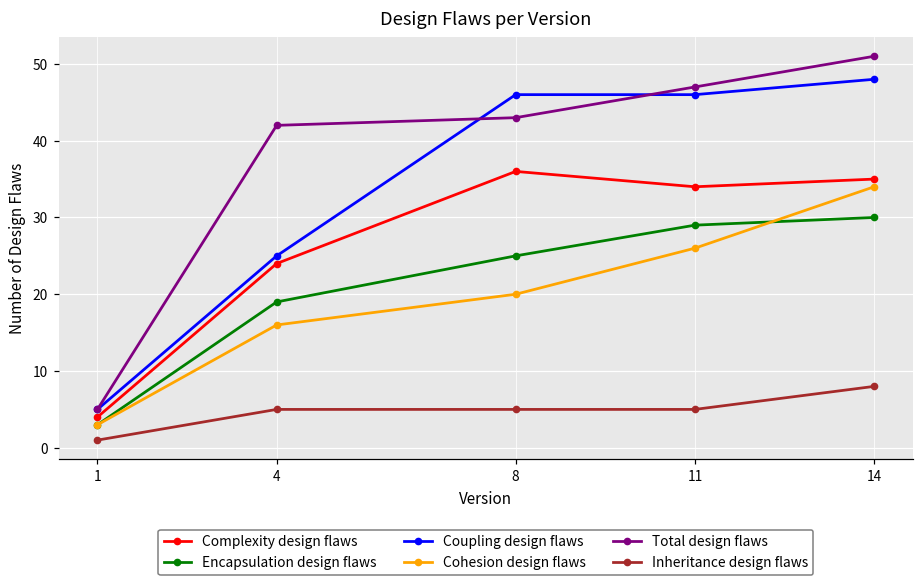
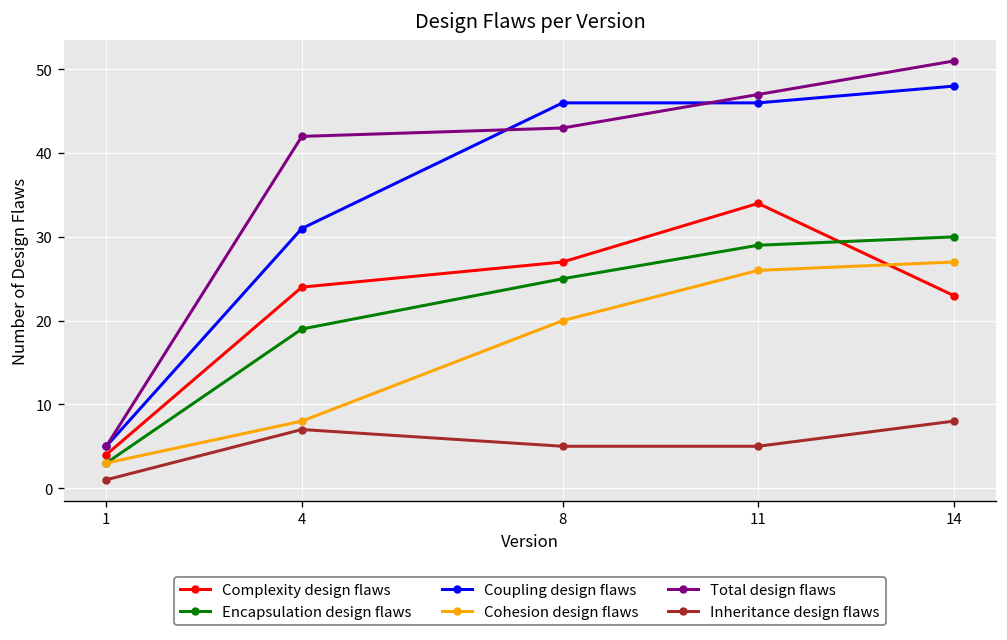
Coupling design flaws, 4: 25 -> 31
Cohesion design flaws, 4: 16 -> 8
Inheritance design flaws, 4: 5 -> 7
Complexity design flaws, 8: 36 -> 27
Complexity design flaws, 14: 35 -> 23
Cohesion design flaws, 14: 34 -> 27
